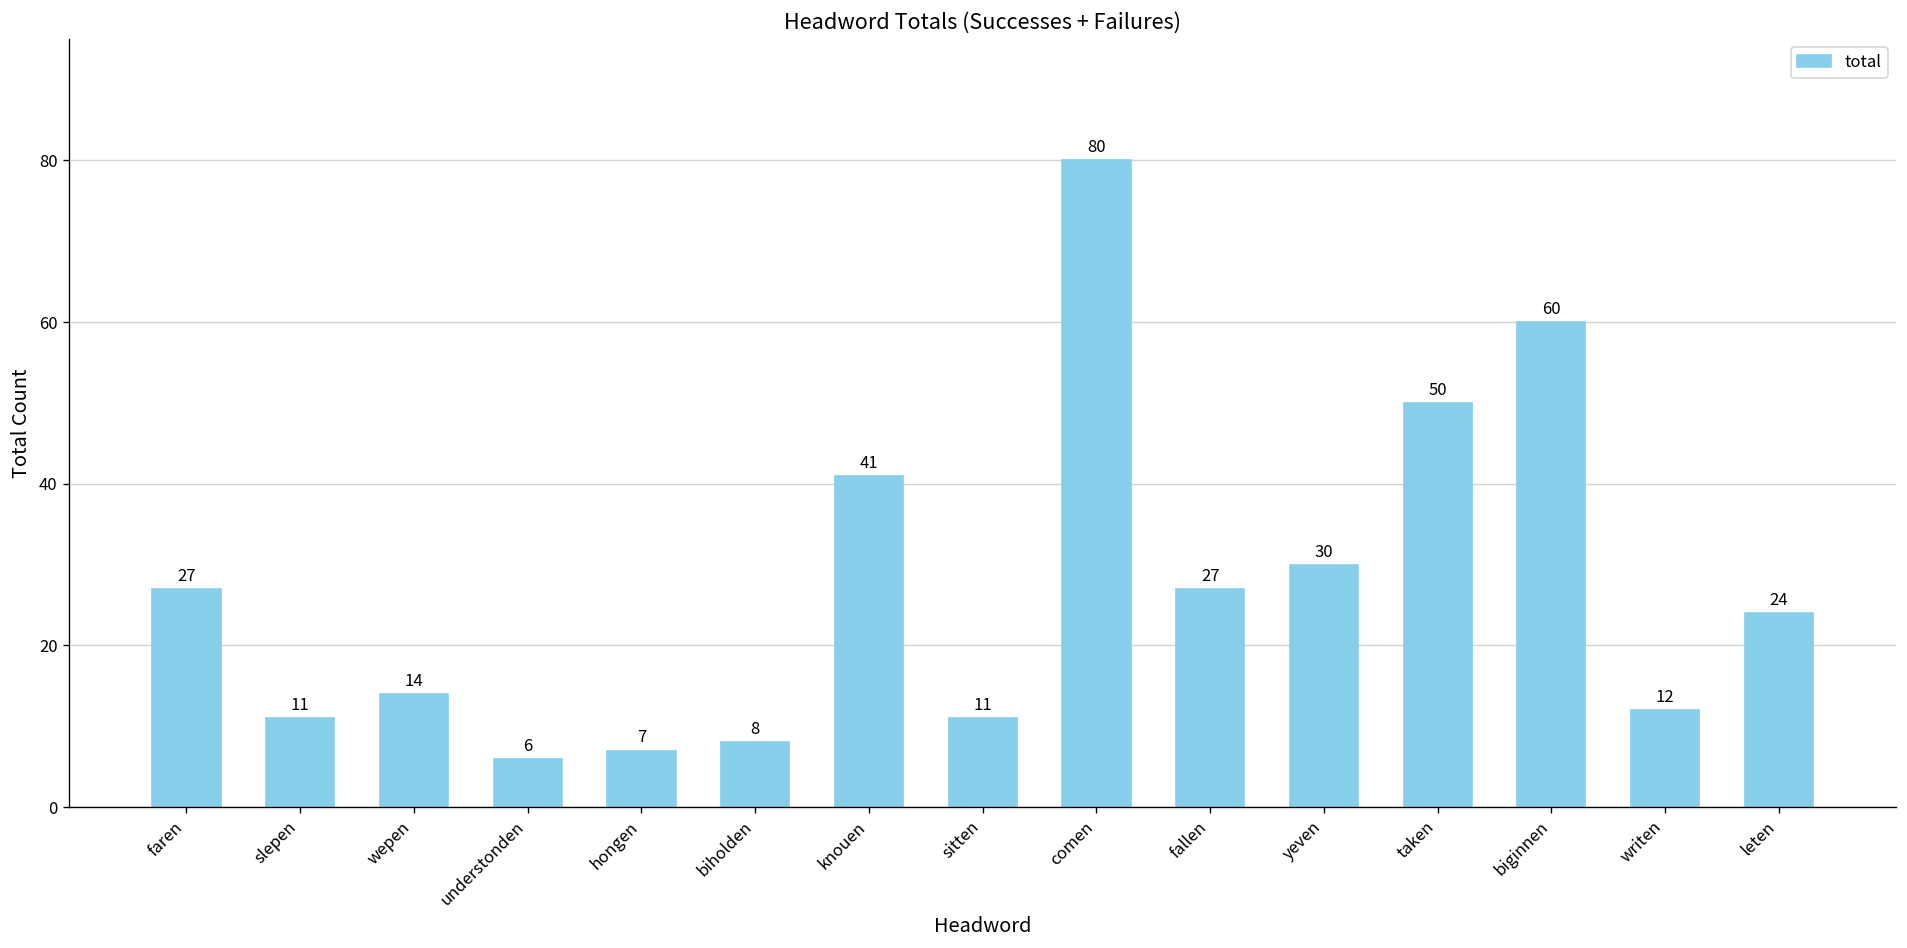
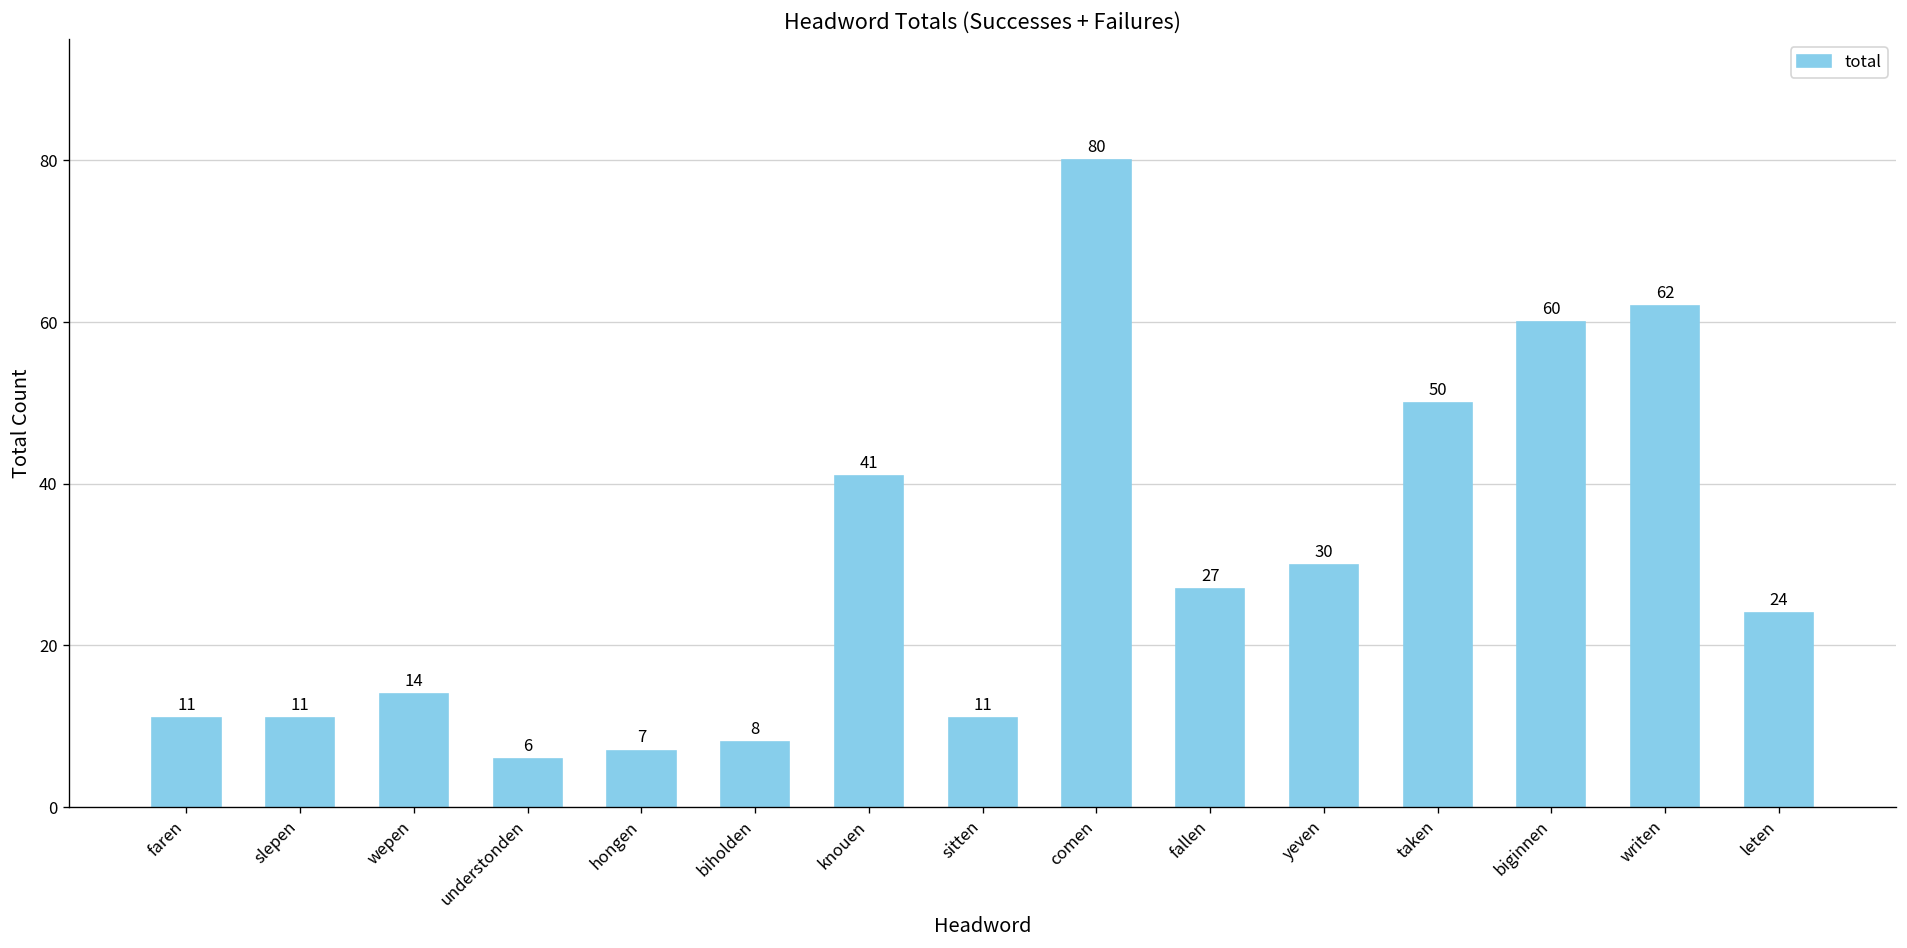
faren: 27 -> 11
writen: 12 -> 62
